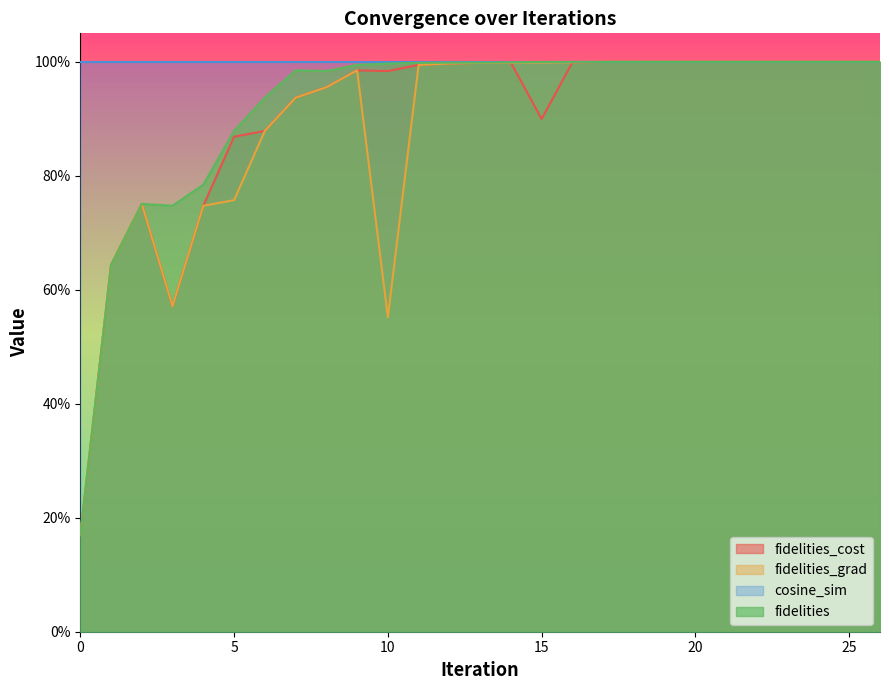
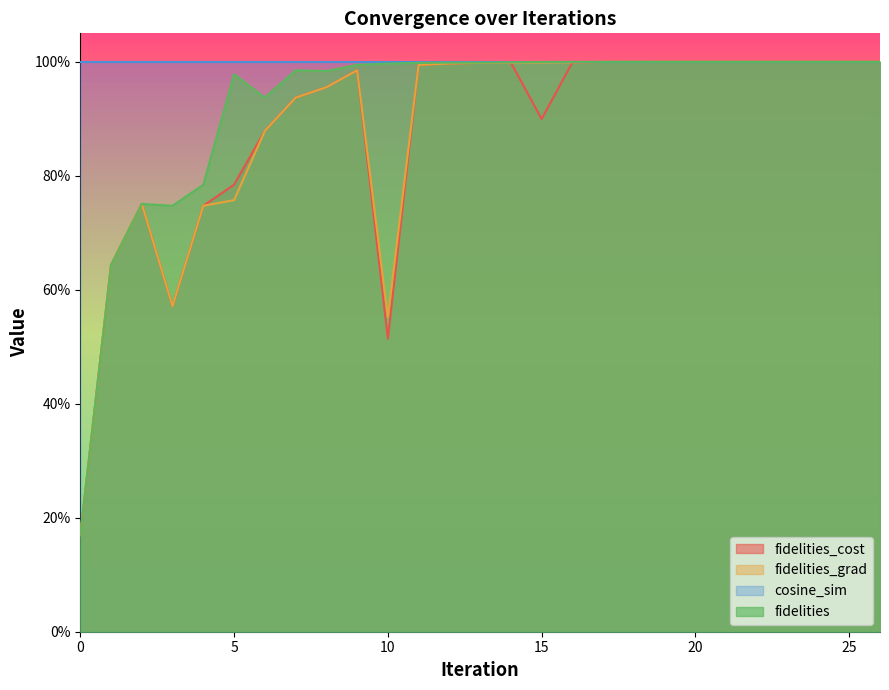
fidelities_cost, 5: 87% -> 78%
fidelities, 5: 88% -> 98%
fidelities_cost, 10: 98% -> 51%
